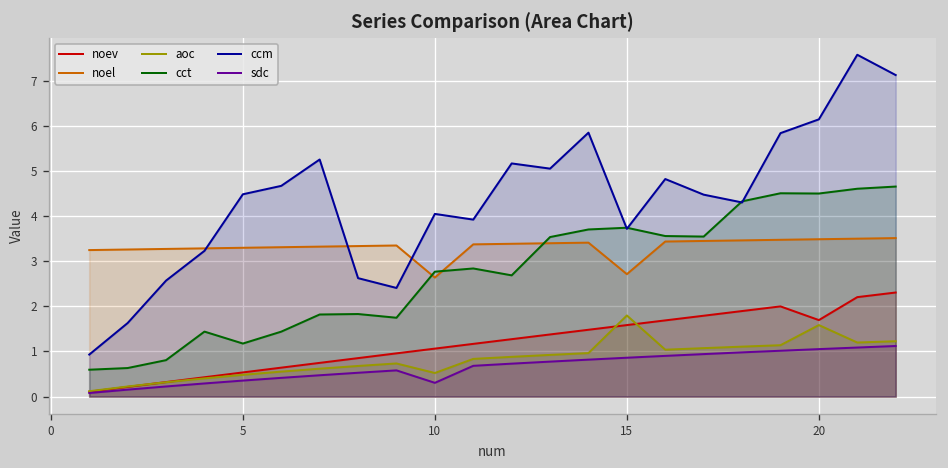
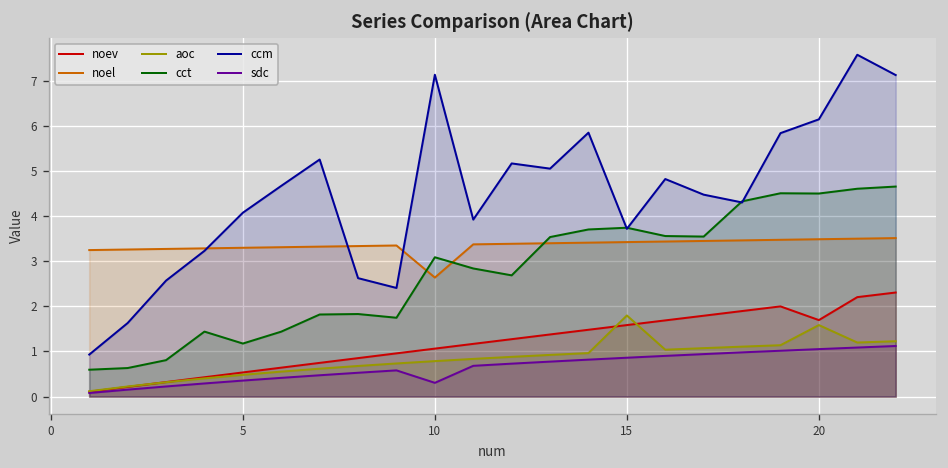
ccm, 5: 4.5 -> 4.1
aoc, 10: 0.5 -> 0.8
cct, 10: 2.8 -> 3.1
ccm, 10: 4.0 -> 7.1
noel, 15: 2.7 -> 3.4
